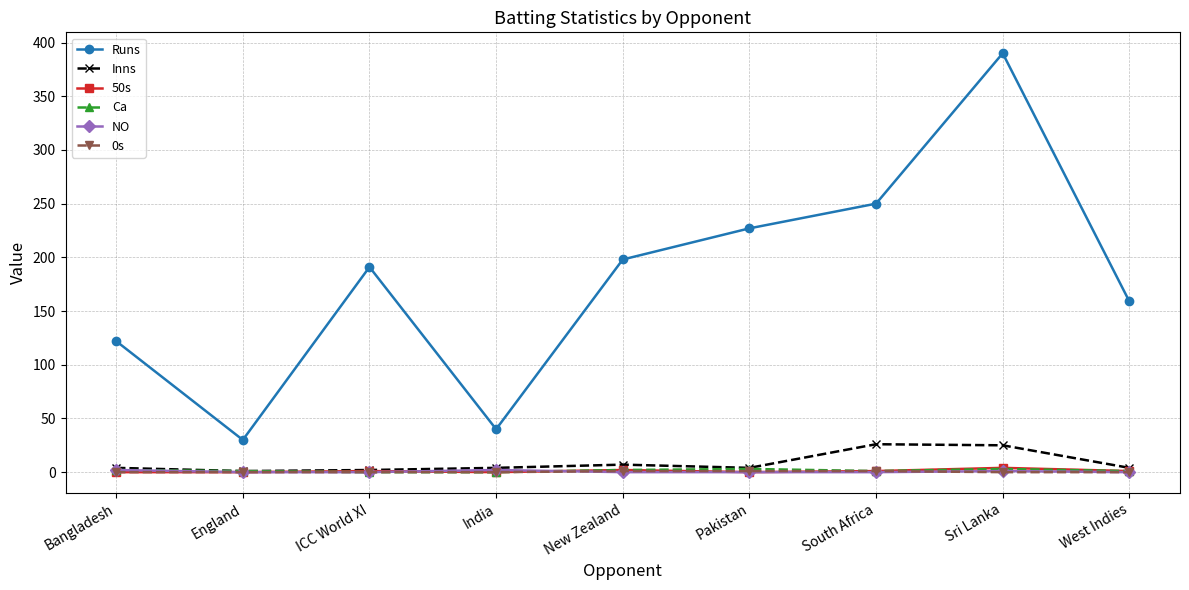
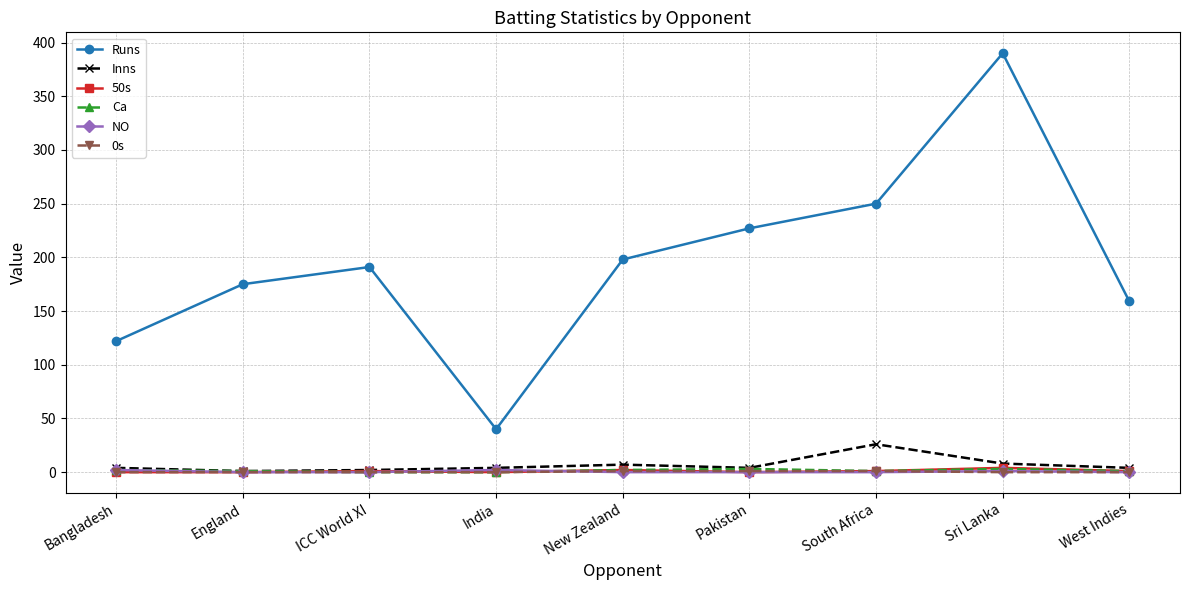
Runs, England: 30 -> 175
Inns, Sri Lanka: 25 -> 8
